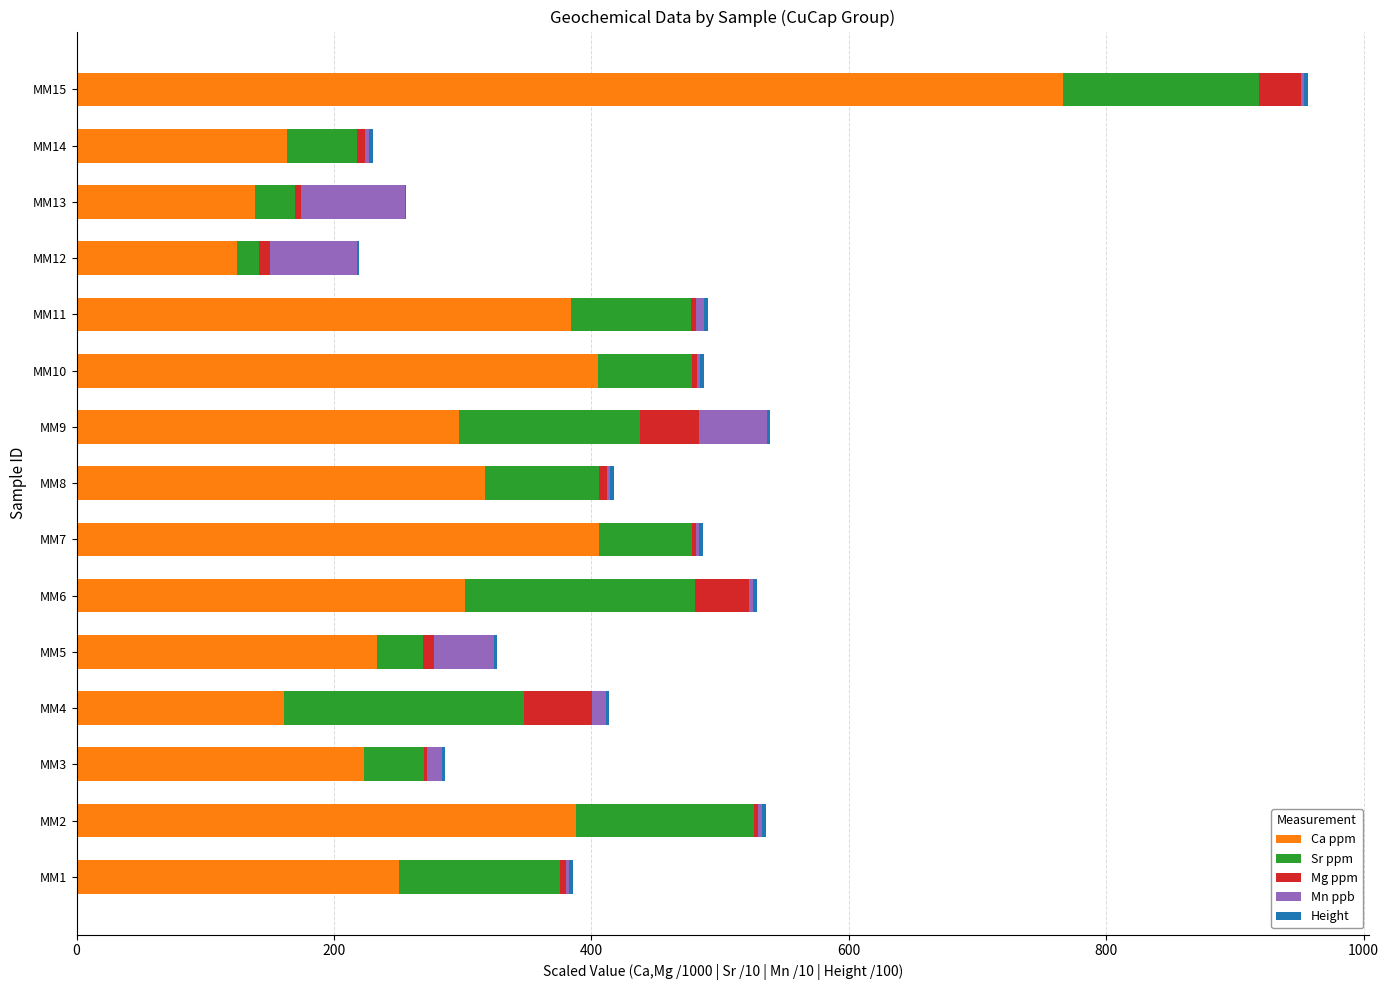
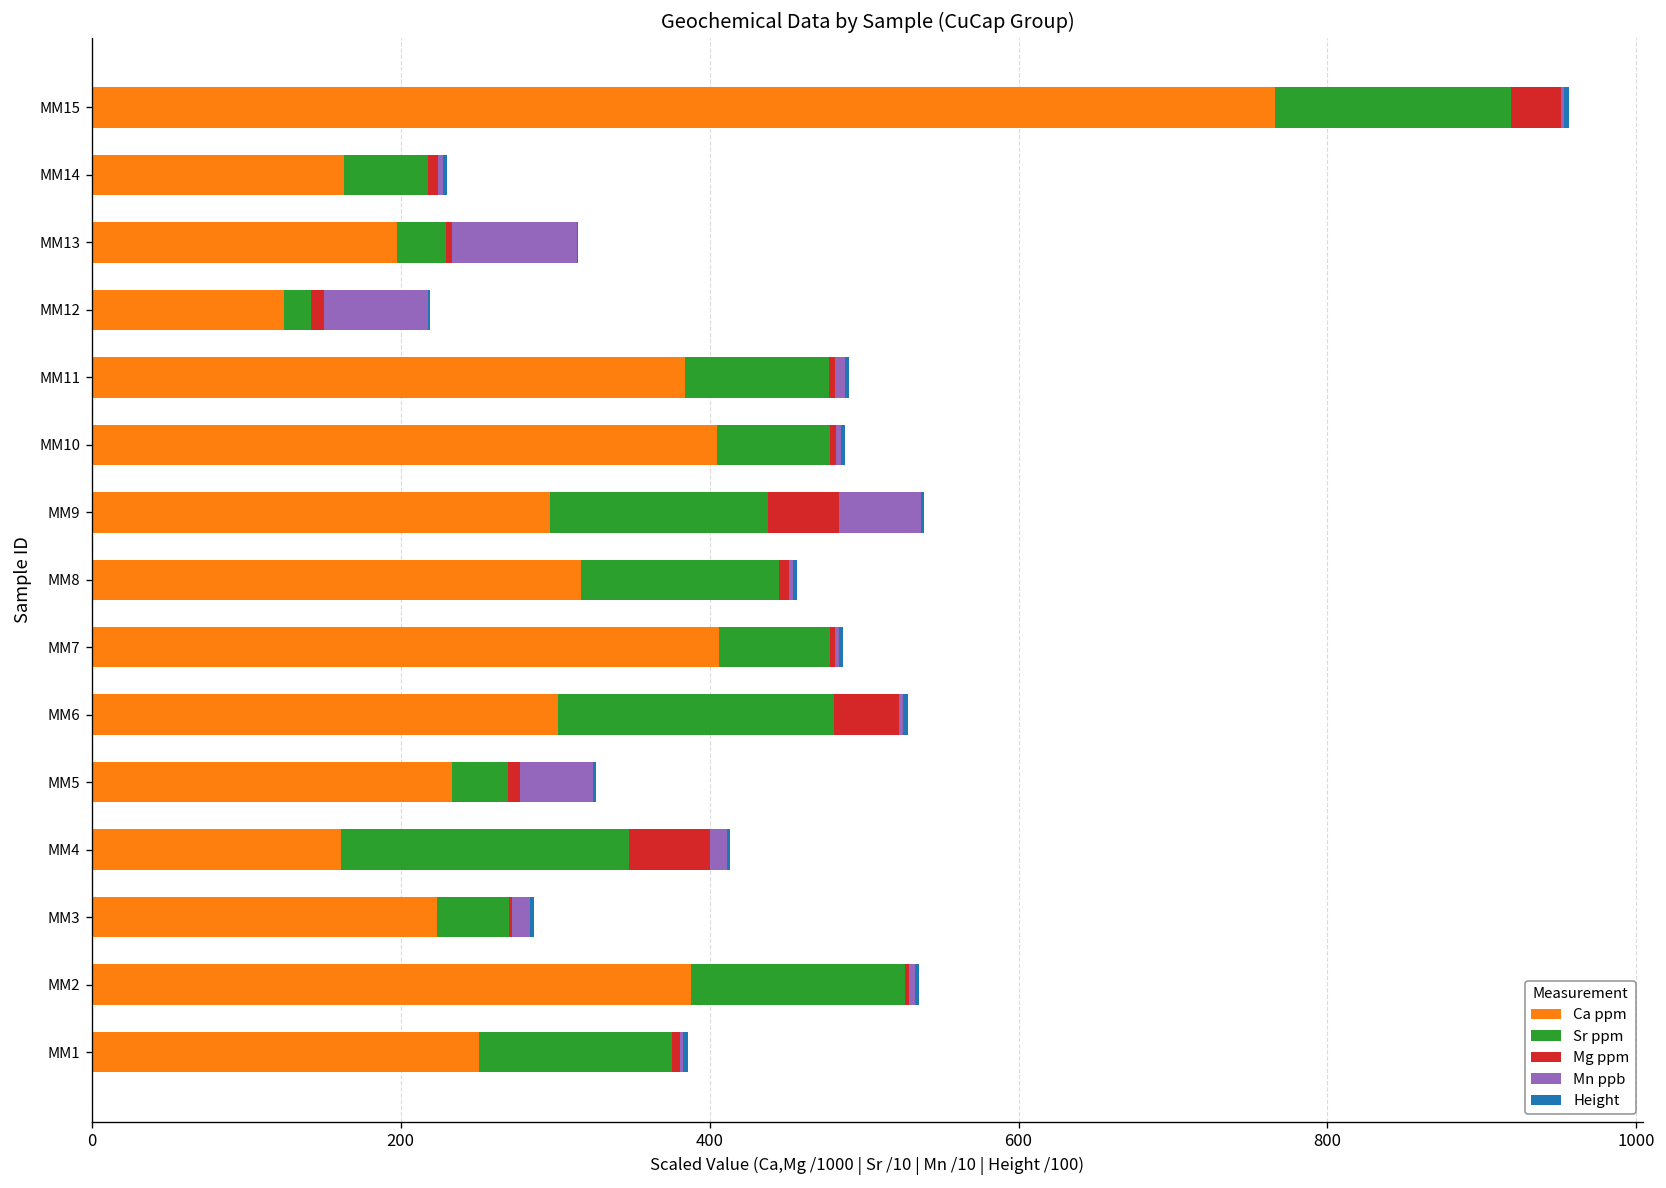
Ca ppm, MM13: 139 -> 197
Sr ppm, MM8: 89 -> 128
